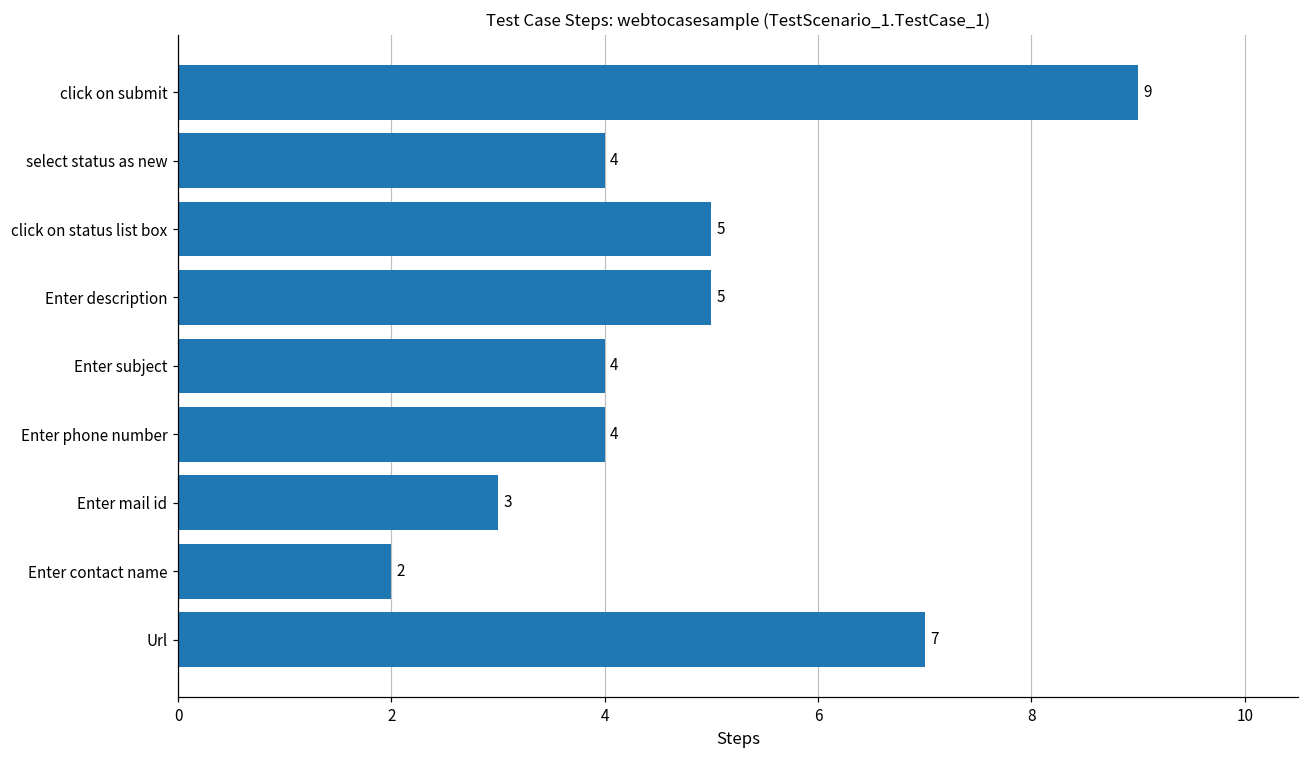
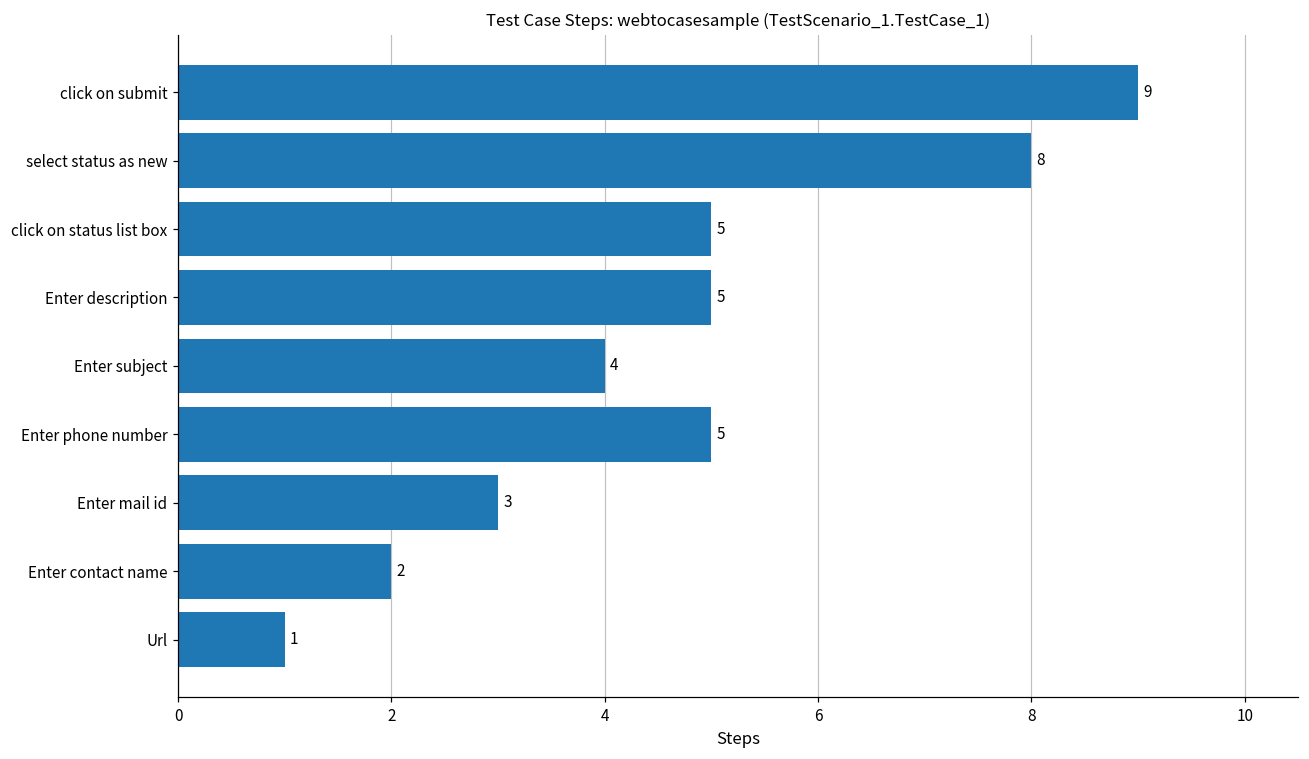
select status as new: 4 -> 8
Enter phone number: 4 -> 5
Url: 7 -> 1
